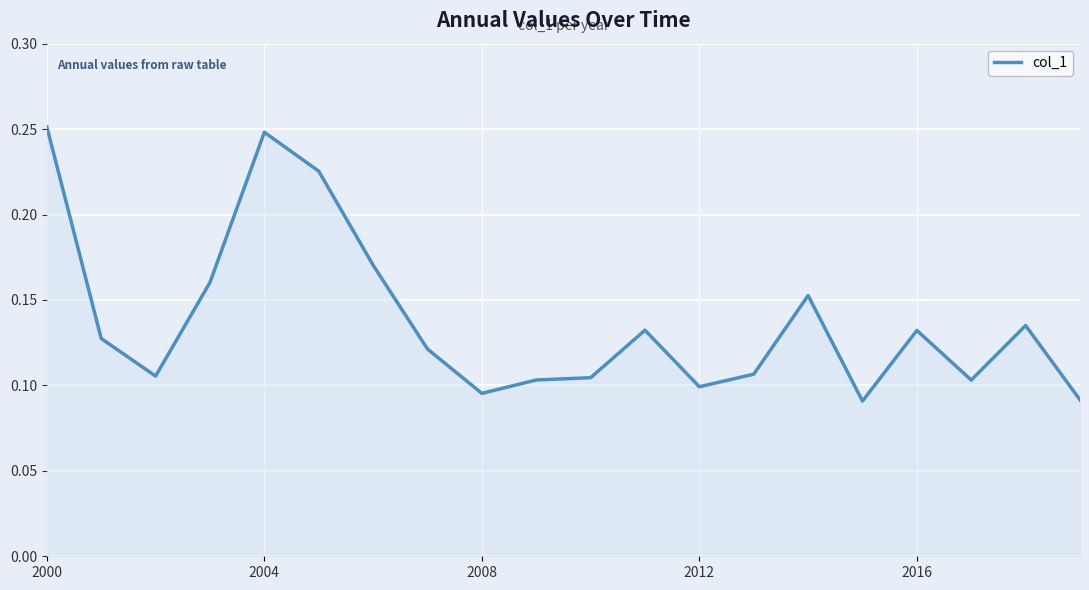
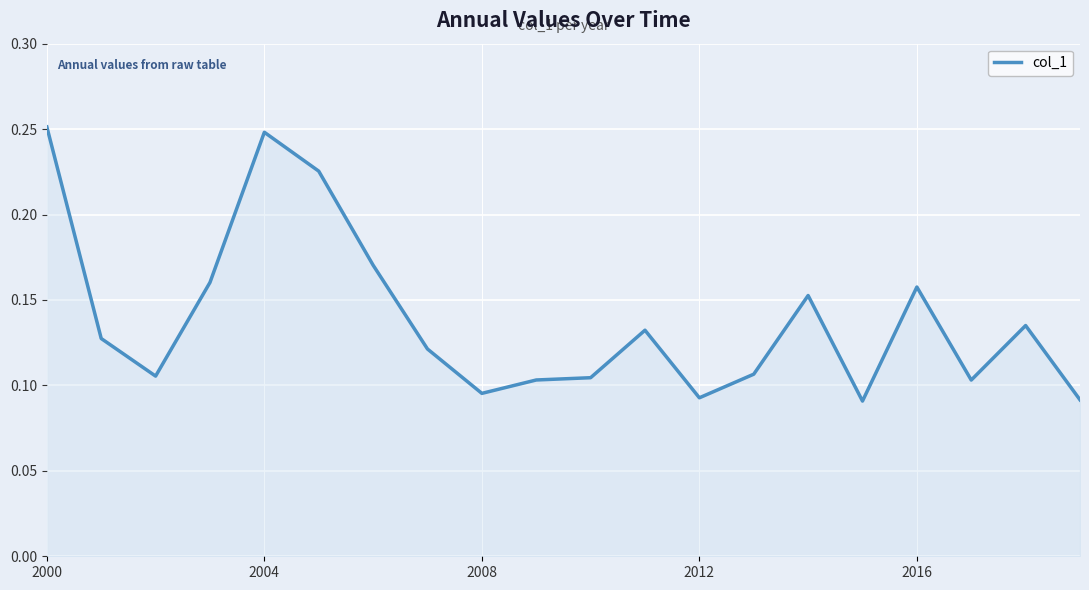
2012: 0.099 -> 0.093
2016: 0.132 -> 0.158
